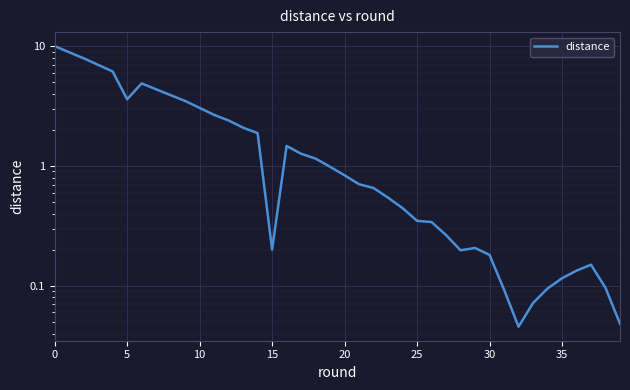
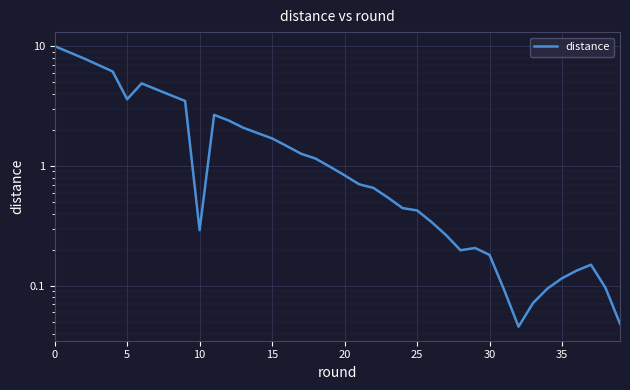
10: 3.1 -> 0.29
15: 0.20 -> 1.7
25: 0.35 -> 0.43
